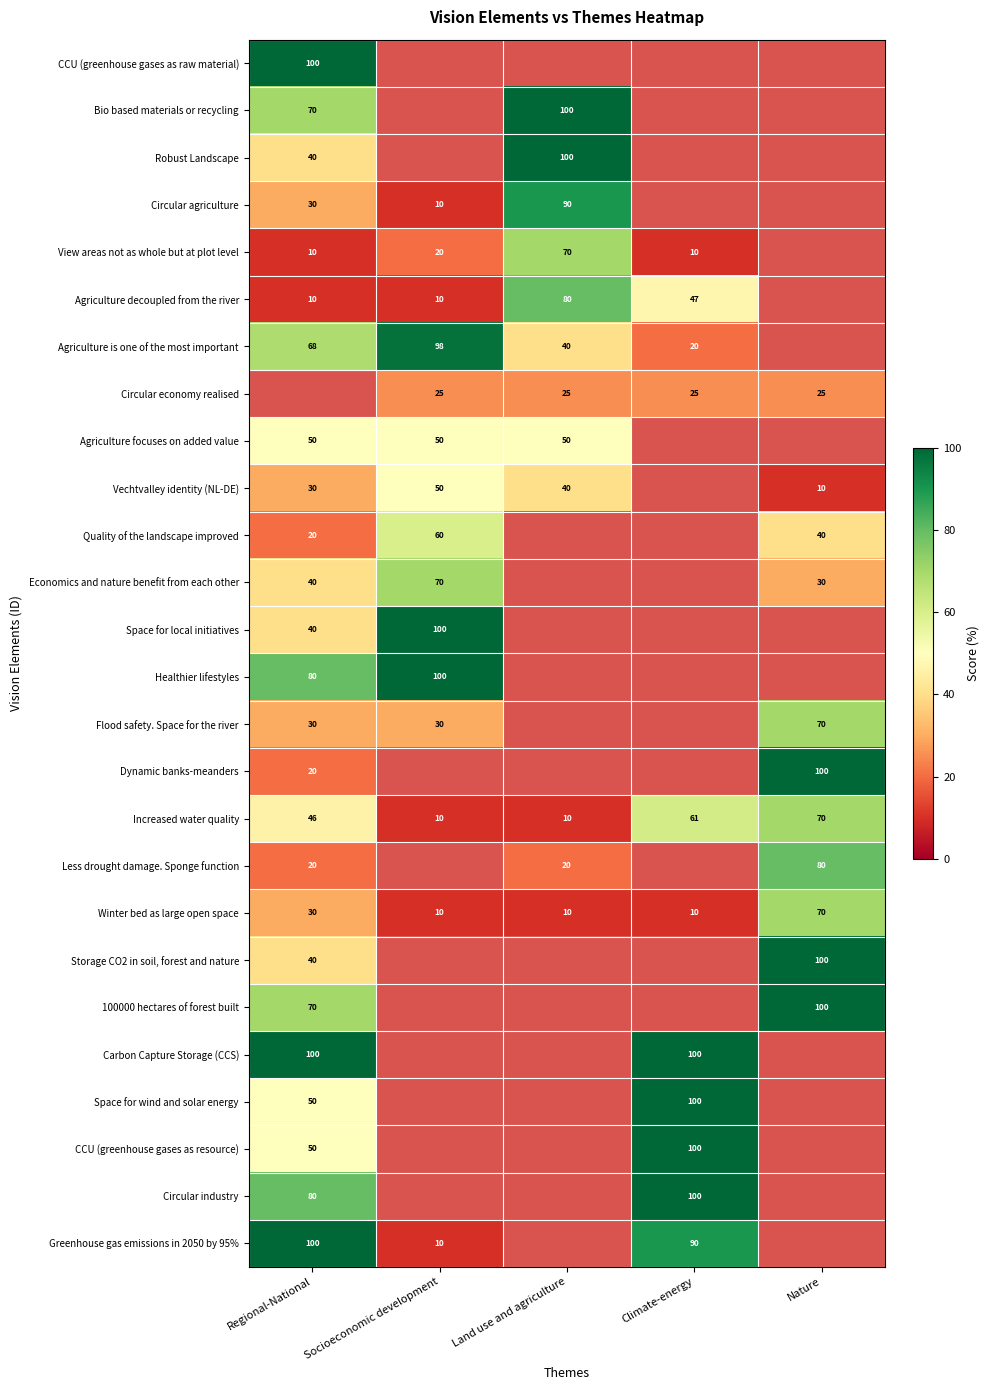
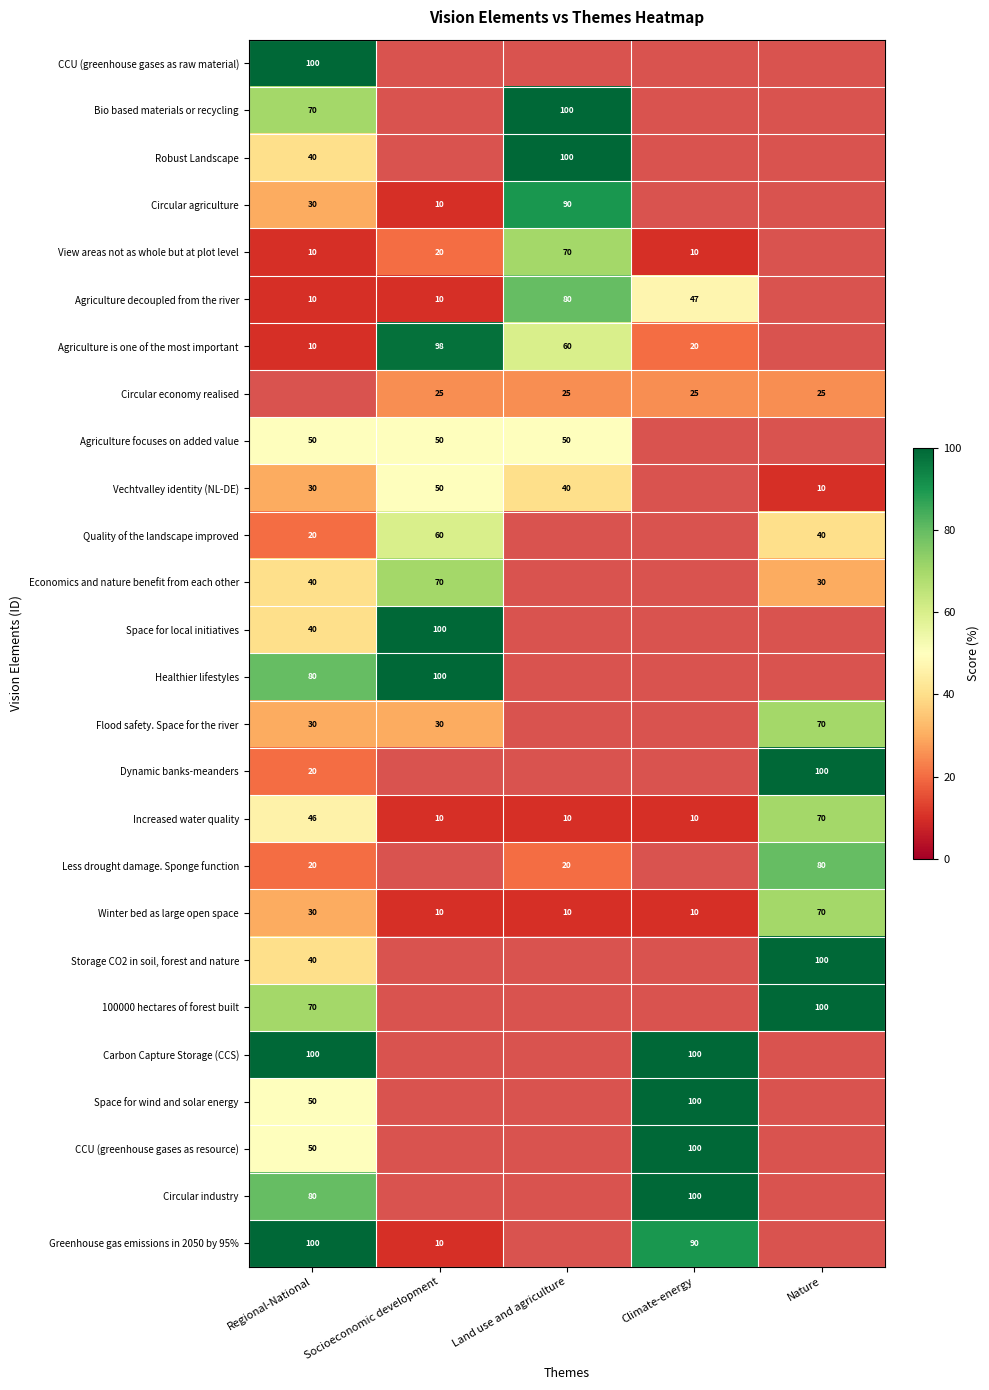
Agriculture is one of the most important, Regional-National: 68 -> 10
Agriculture is one of the most important, Land use and agriculture: 40 -> 60
Increased water quality, Climate-energy: 61 -> 10
